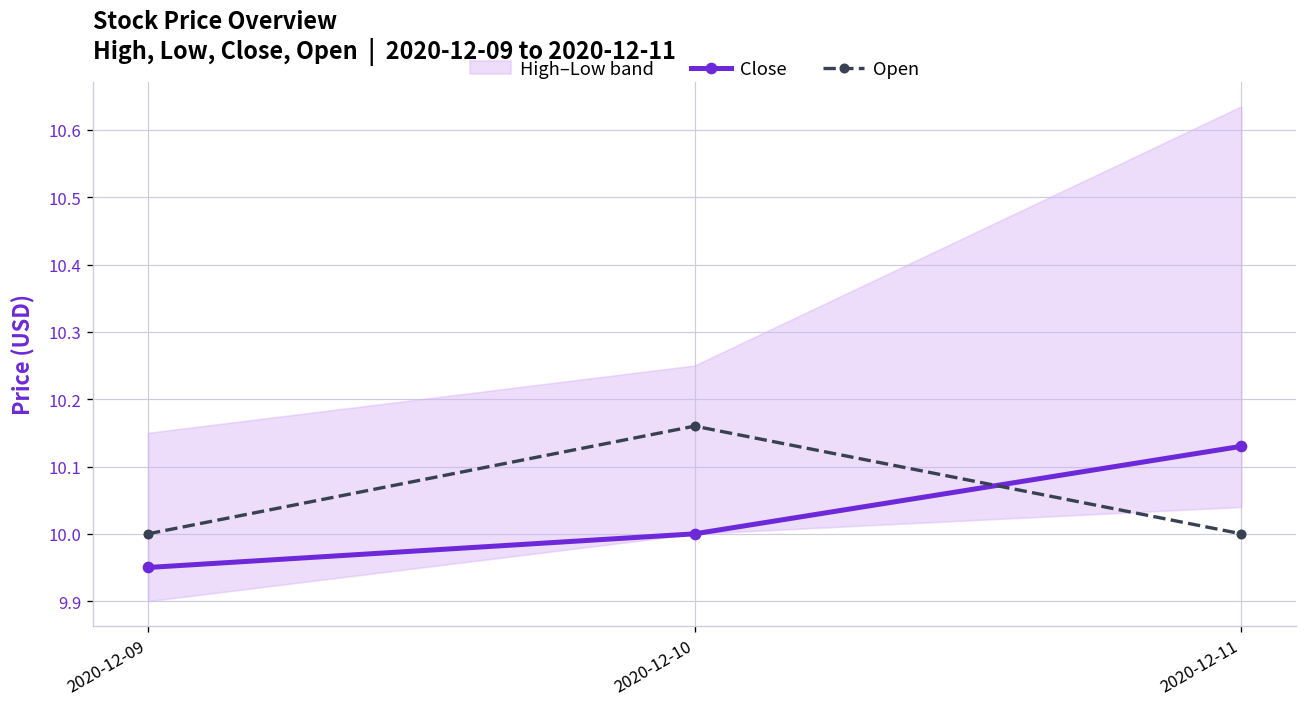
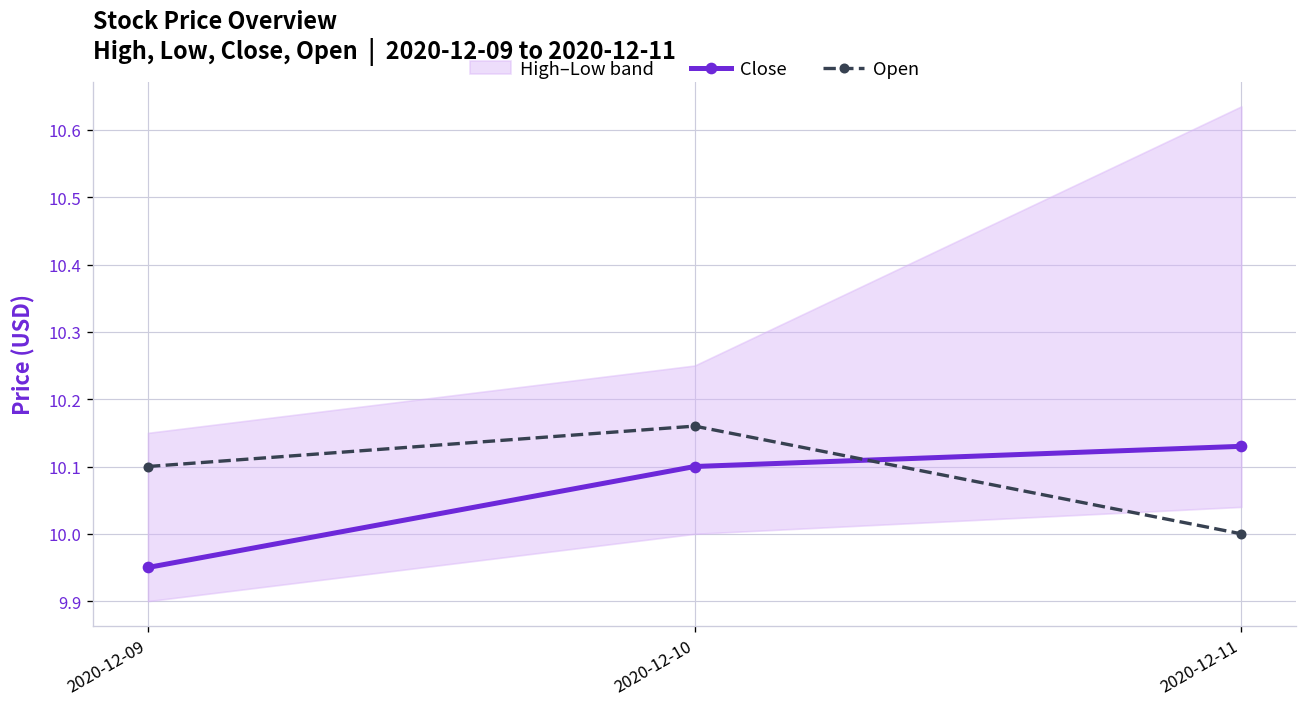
Open, 2020-12-09: 10.0 -> 10.1
Close, 2020-12-10: 10.0 -> 10.1
